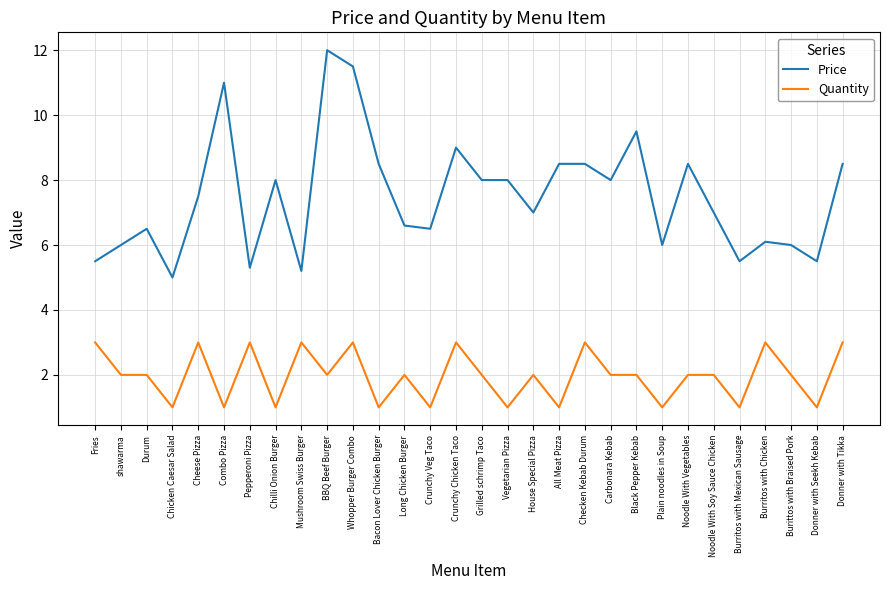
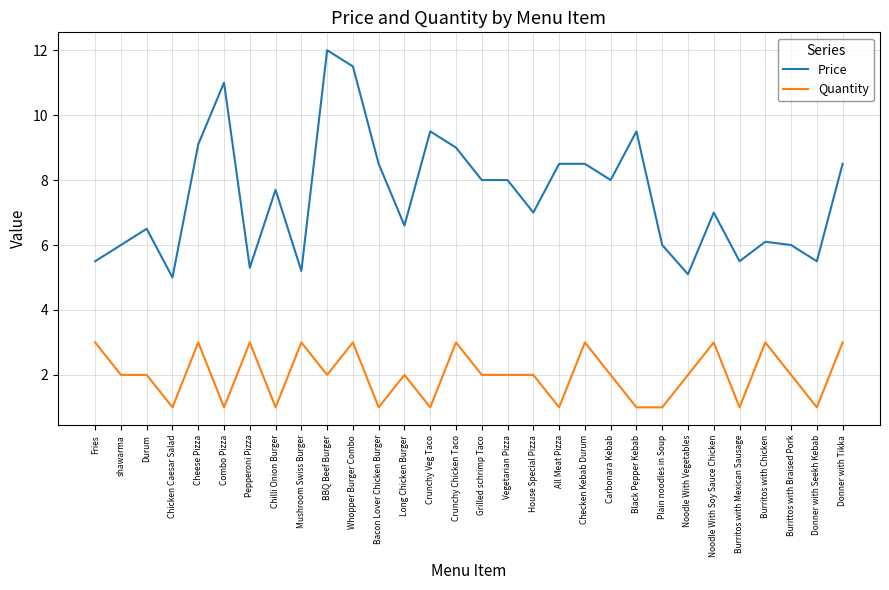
Price, Cheese Pizza: 7.5 -> 9.1
Price, Chilli Onion Burger: 8.0 -> 7.7
Price, Crunchy Veg Taco: 6.5 -> 9.5
Quantity, Vegetarian Pizza: 1 -> 2
Quantity, Black Pepper Kebab: 2 -> 1
Price, Noodle With Vegetables: 8.5 -> 5.1
Quantity, Noodle With Soy Sauce Chicken: 2 -> 3
